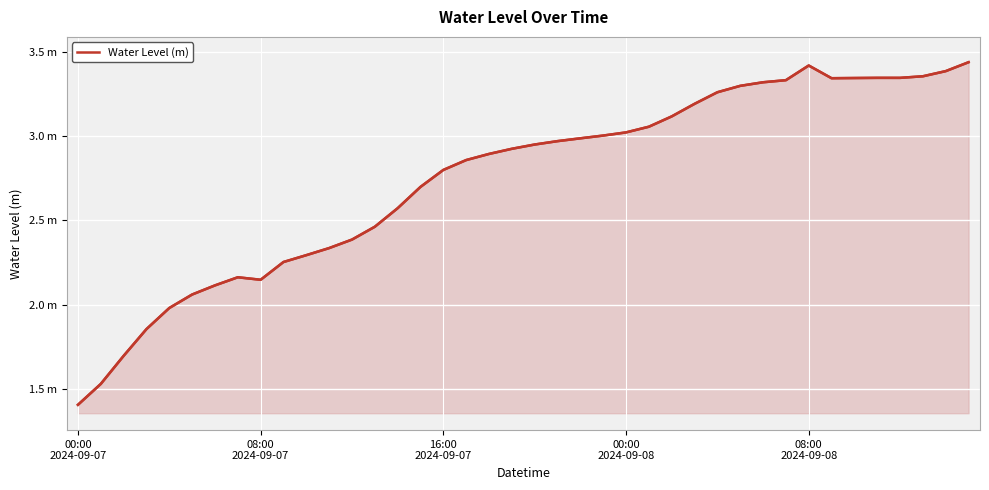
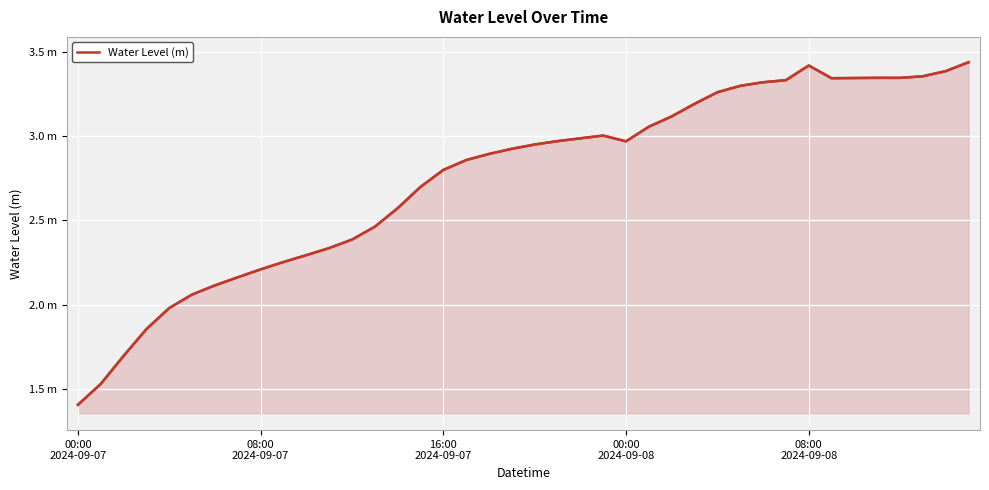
08:00 2024-09-07: 2.15 m -> 2.21 m
00:00 2024-09-08: 3.02 m -> 2.97 m
